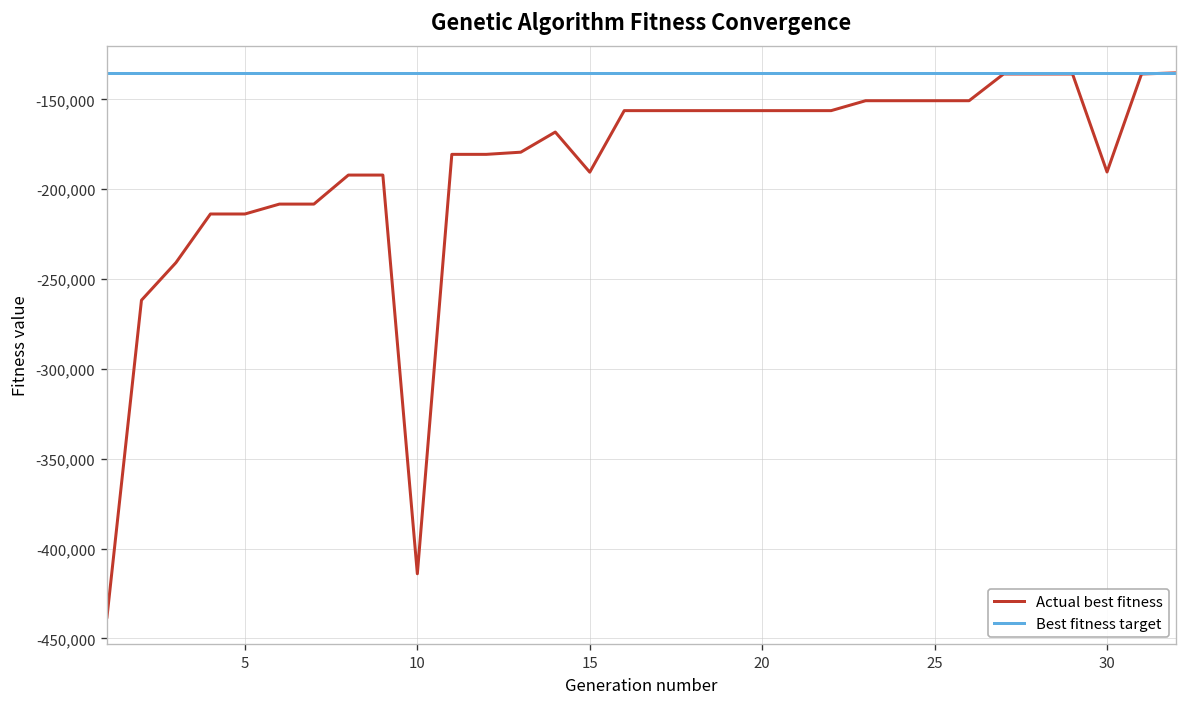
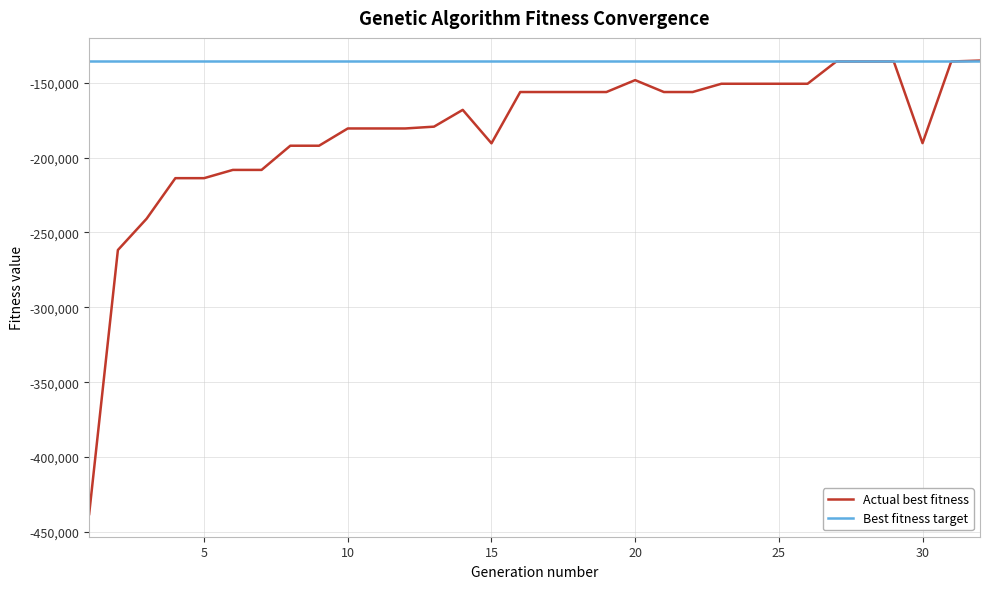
Actual best fitness, 10: -414,000 -> -181,000
Actual best fitness, 20: -156,000 -> -148,000
